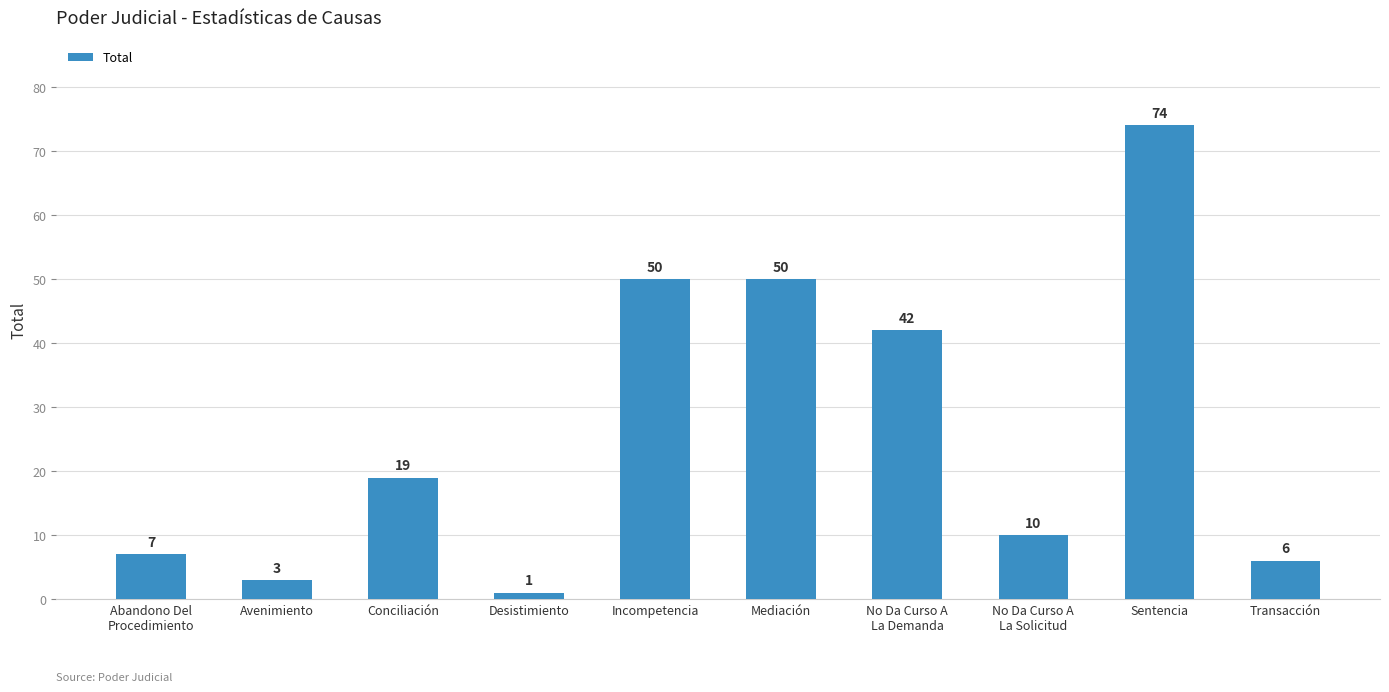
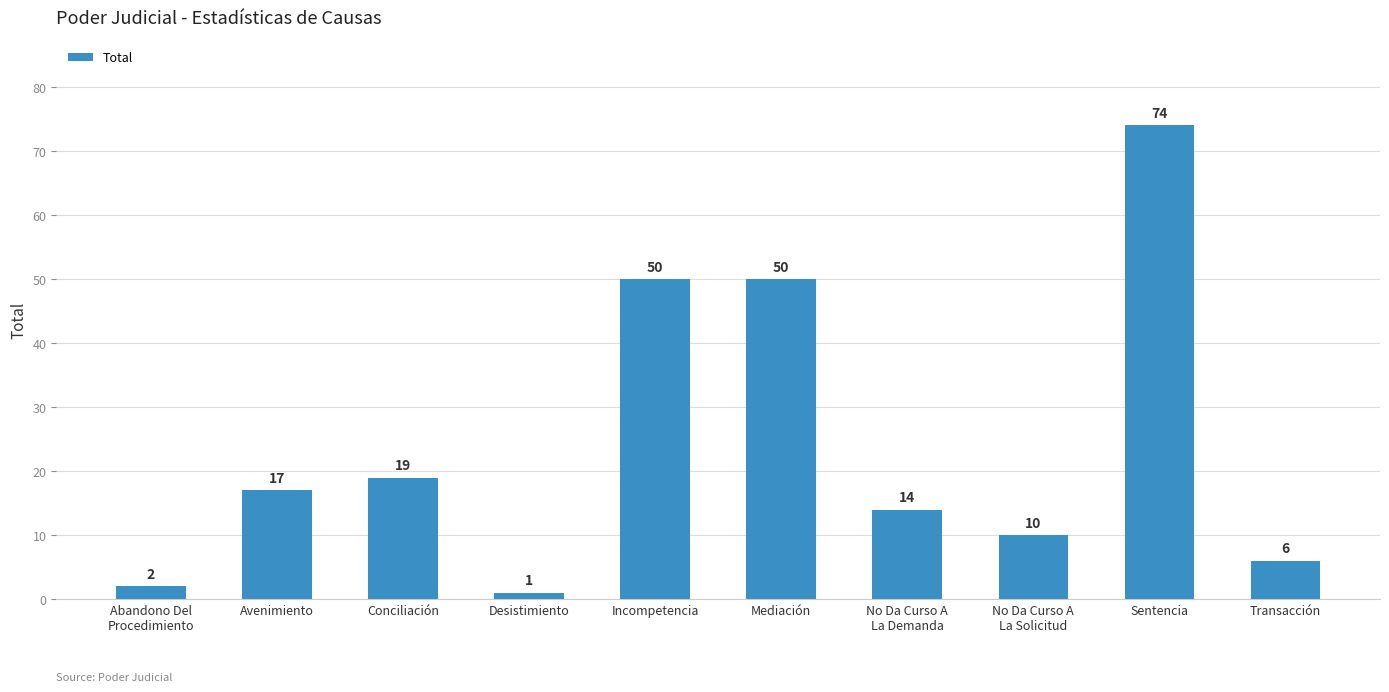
Abandono Del Procedimiento: 7 -> 2
Avenimiento: 3 -> 17
No Da Curso A La Demanda: 42 -> 14
